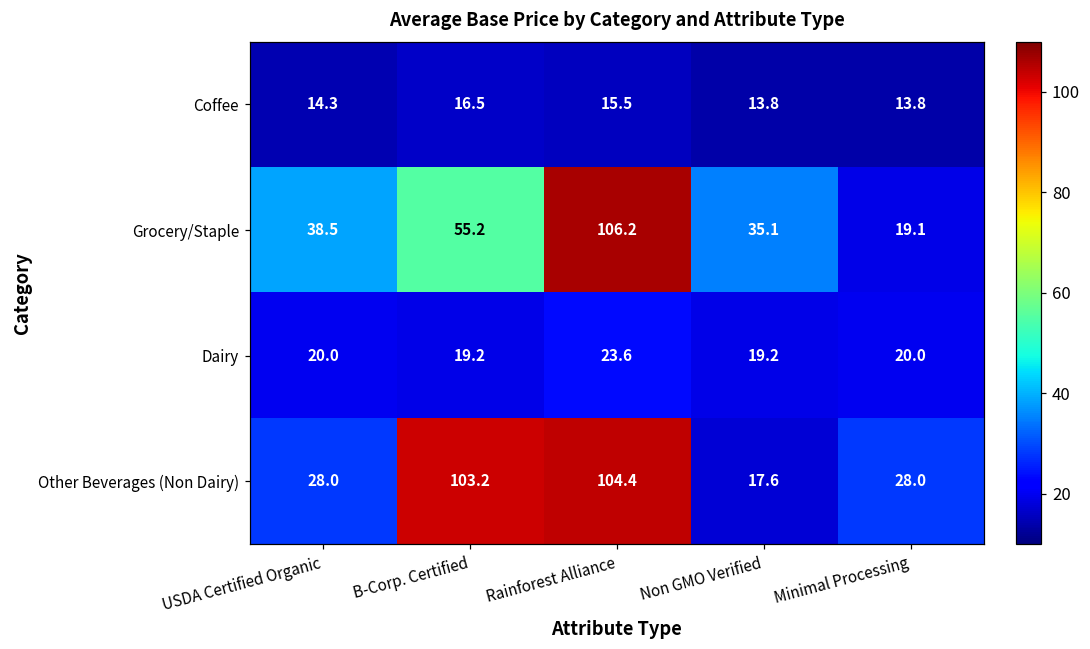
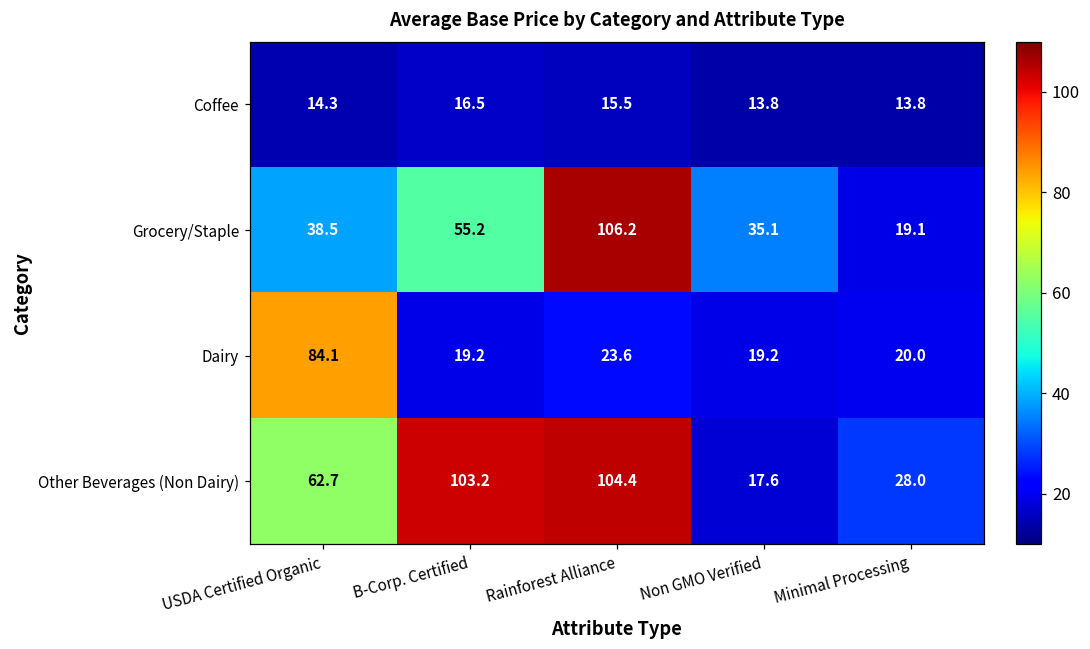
Dairy, USDA Certified Organic: 20.0 -> 84.1
Other Beverages (Non Dairy), USDA Certified Organic: 28.0 -> 62.7
